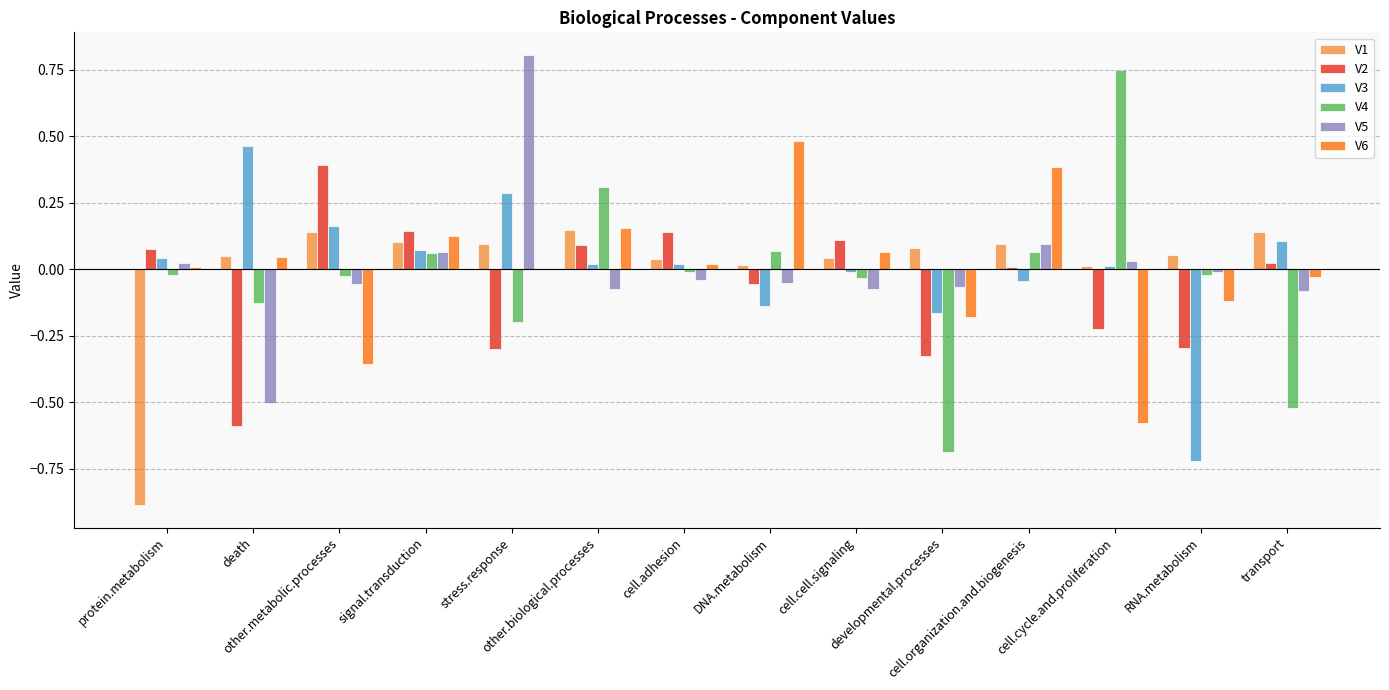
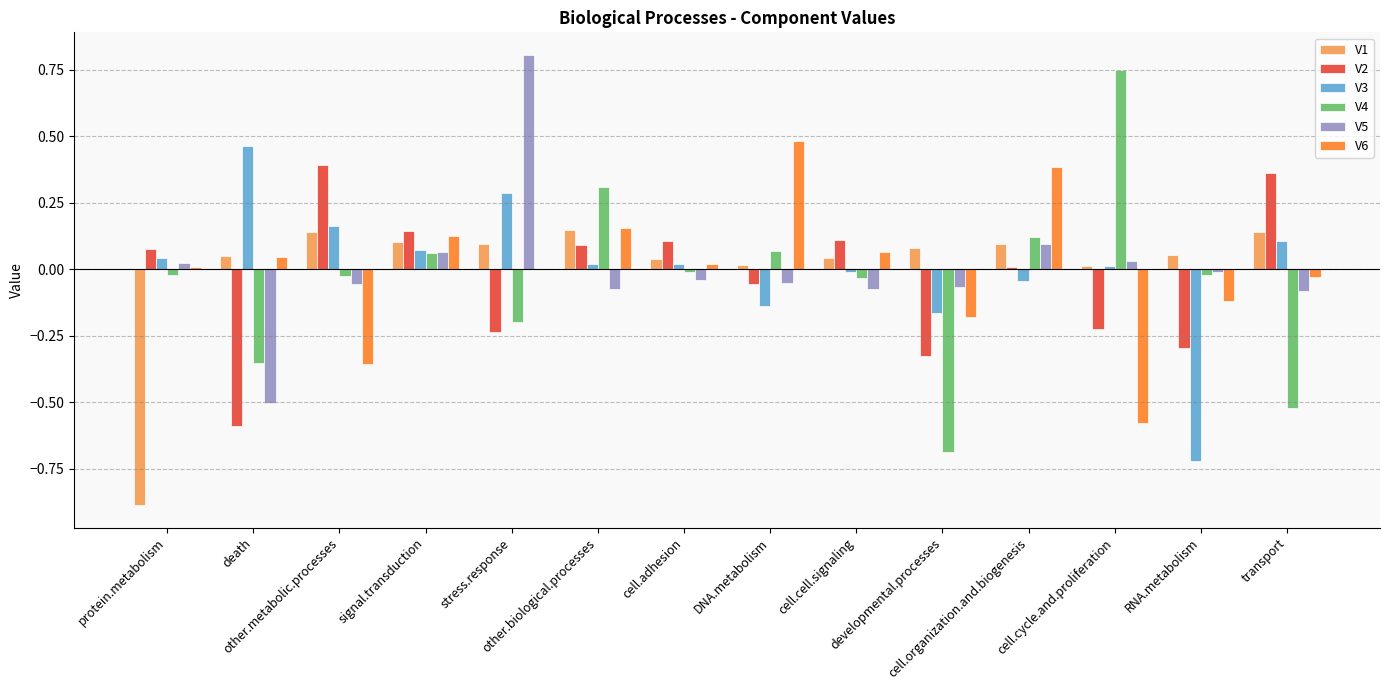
V4, death: -0.13 -> -0.35
V2, stress.response: -0.30 -> -0.24
V2, cell.adhesion: 0.14 -> 0.11
V4, cell.organization.and.biogenesis: 0.07 -> 0.12
V2, transport: 0.02 -> 0.36
